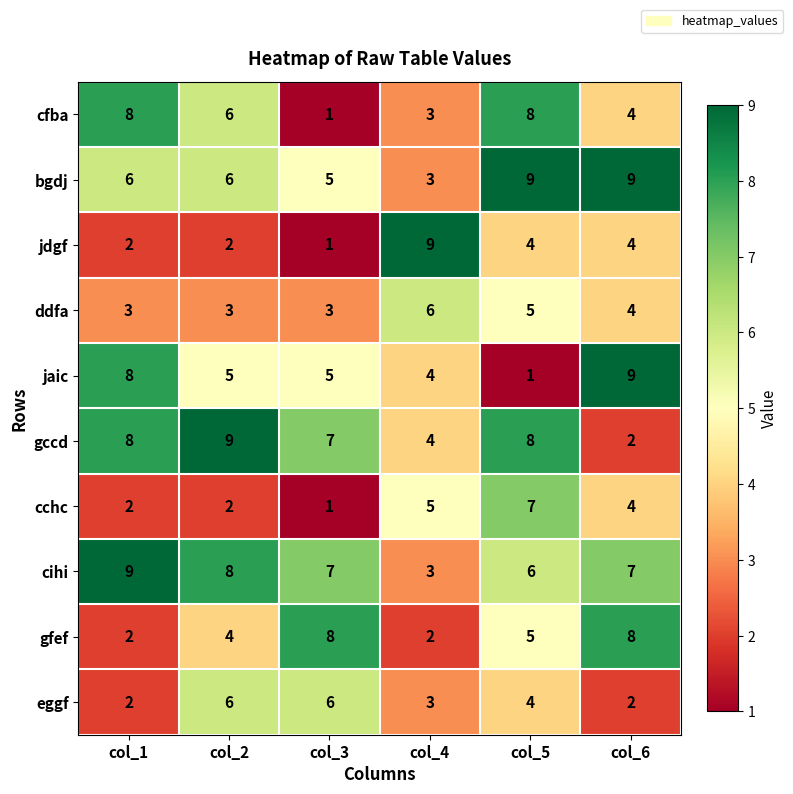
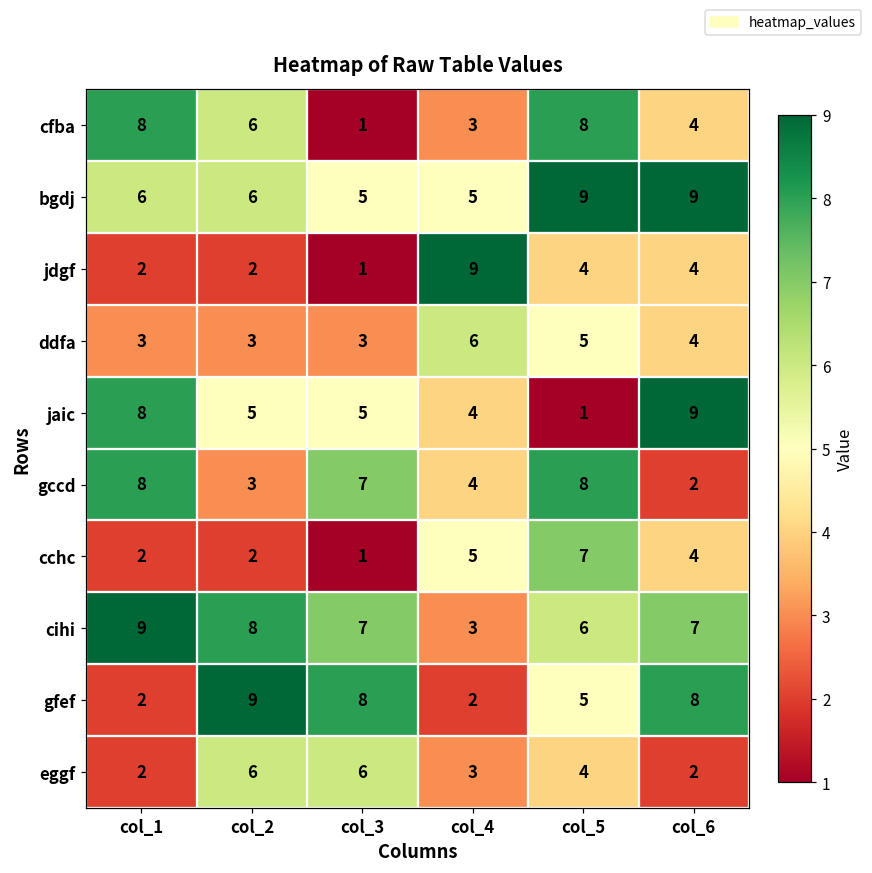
bgdj, col_4: 3 -> 5
gccd, col_2: 9 -> 3
gfef, col_2: 4 -> 9
